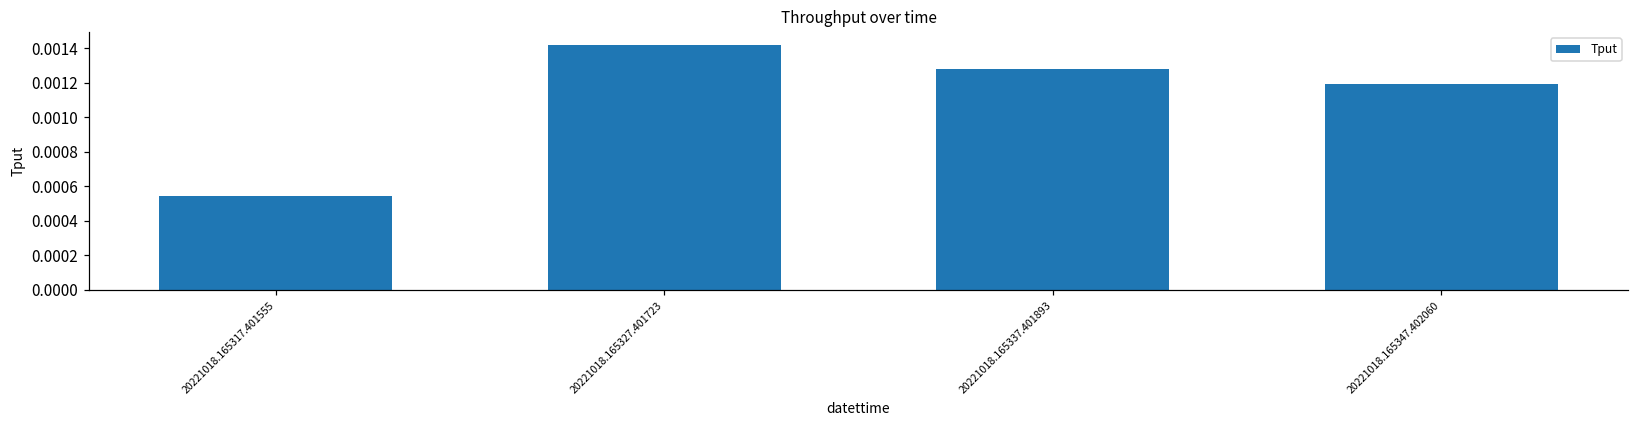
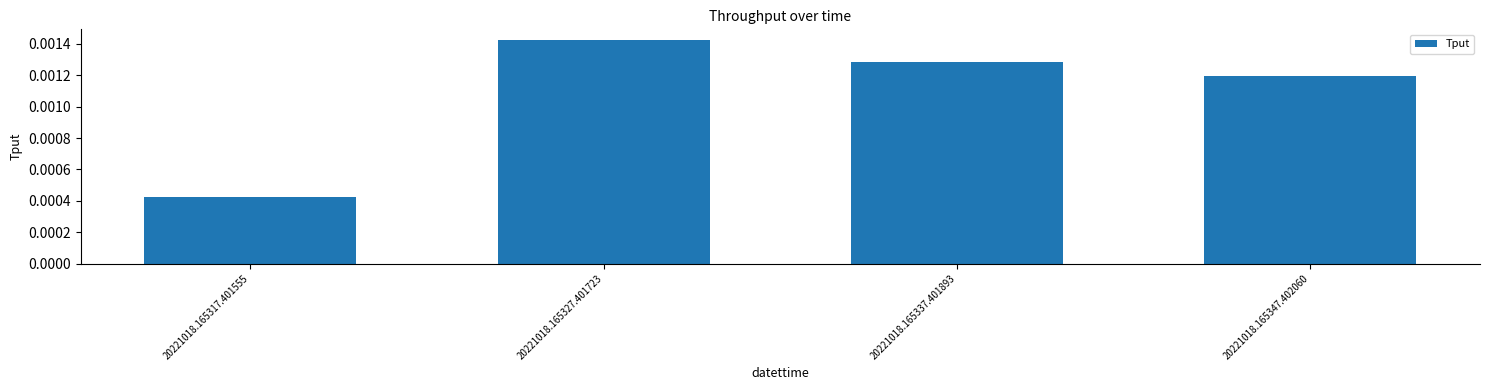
20221018.165317.401555: 0.00055 -> 0.00042
